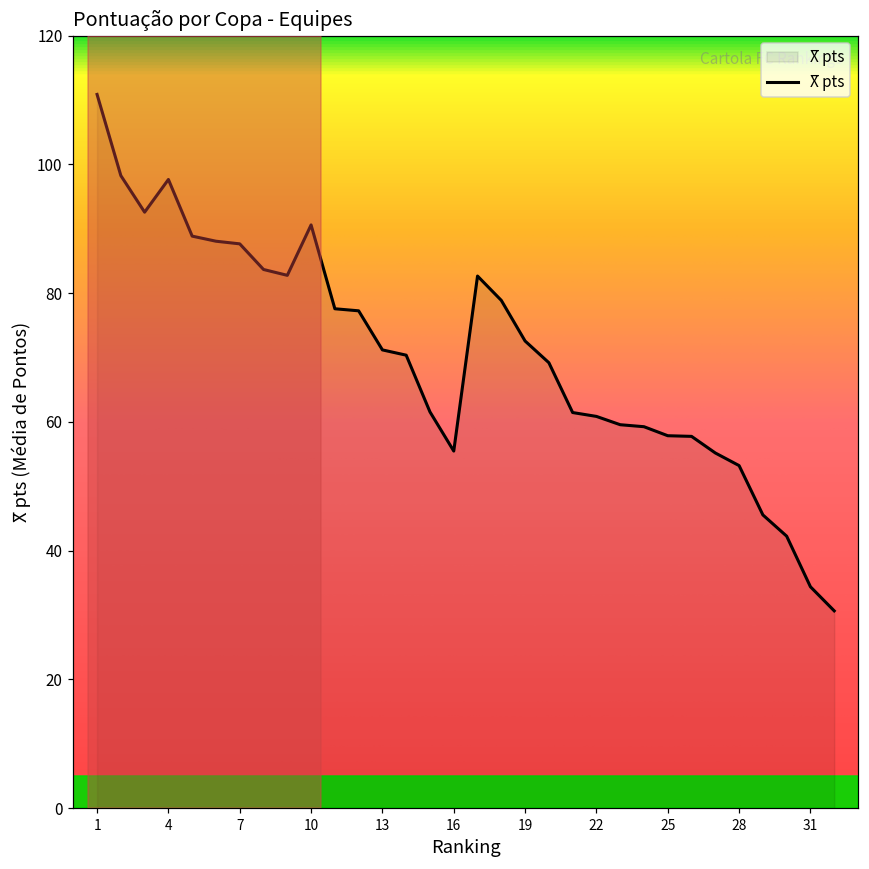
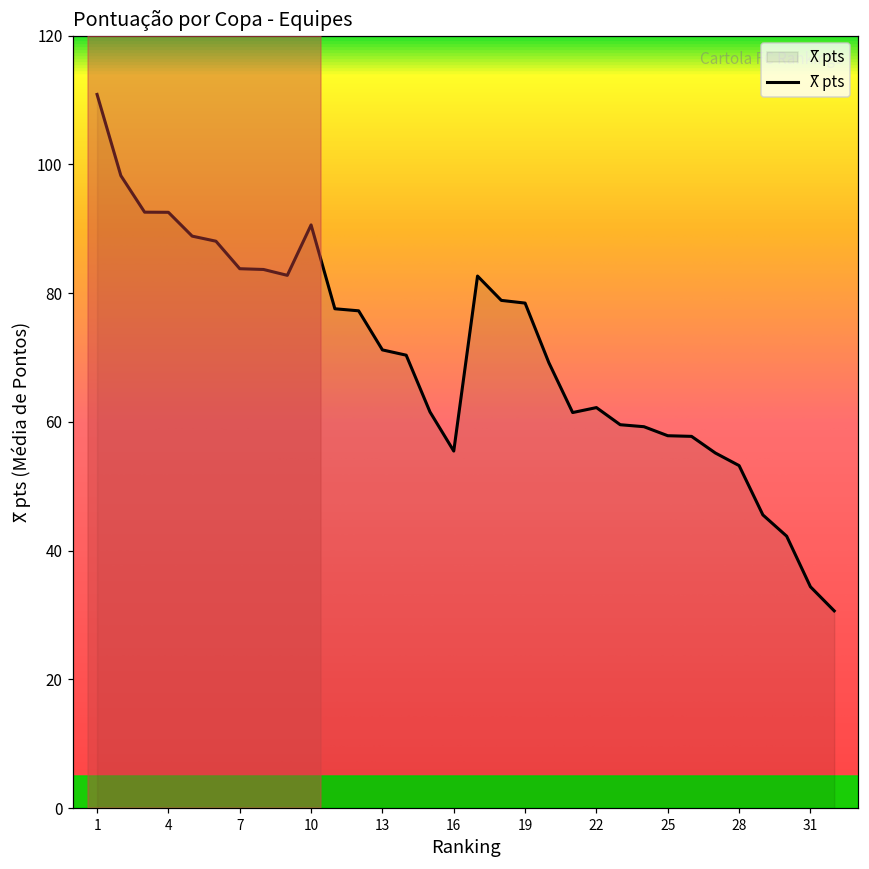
4: 98 -> 93
7: 88 -> 84
19: 73 -> 78
22: 61 -> 62
